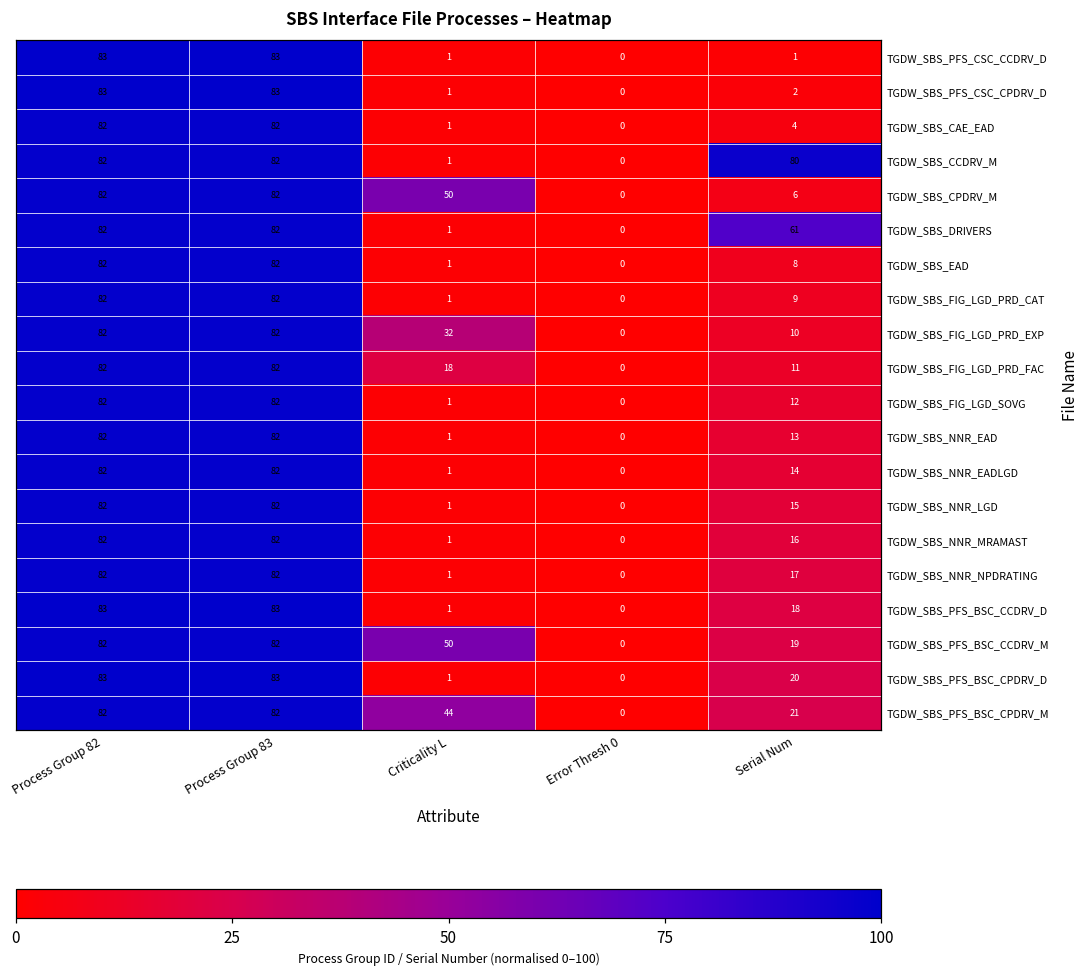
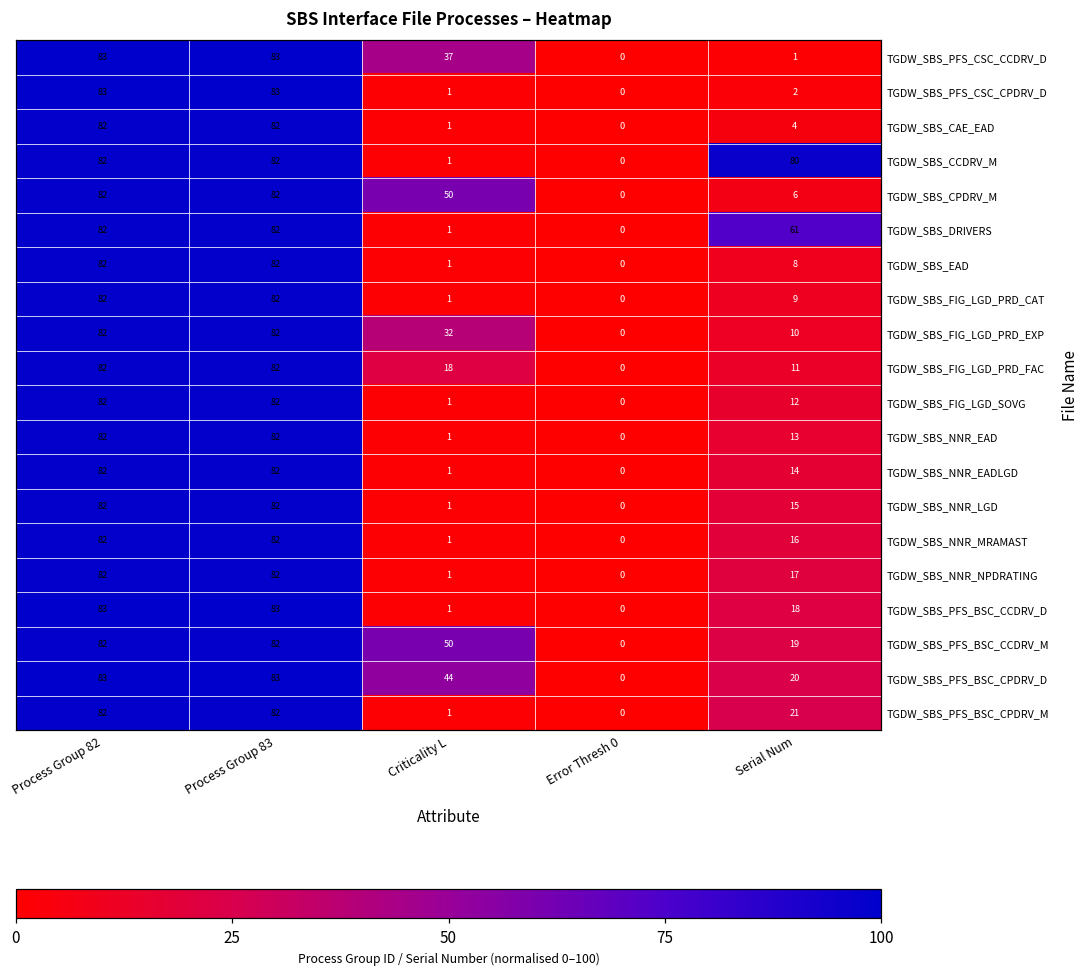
TGDW_SBS_PFS_CSC_CCDRV_D, Criticality L: 1 -> 37
TGDW_SBS_PFS_BSC_CPDRV_D, Criticality L: 1 -> 44
TGDW_SBS_PFS_BSC_CPDRV_M, Criticality L: 44 -> 1
